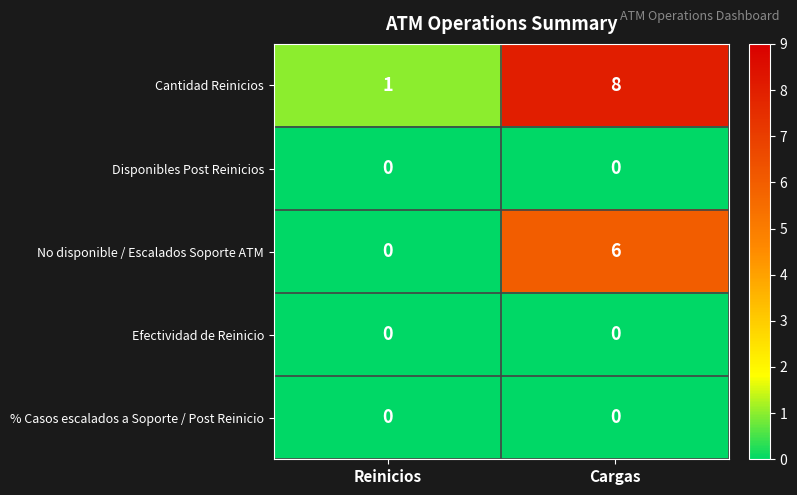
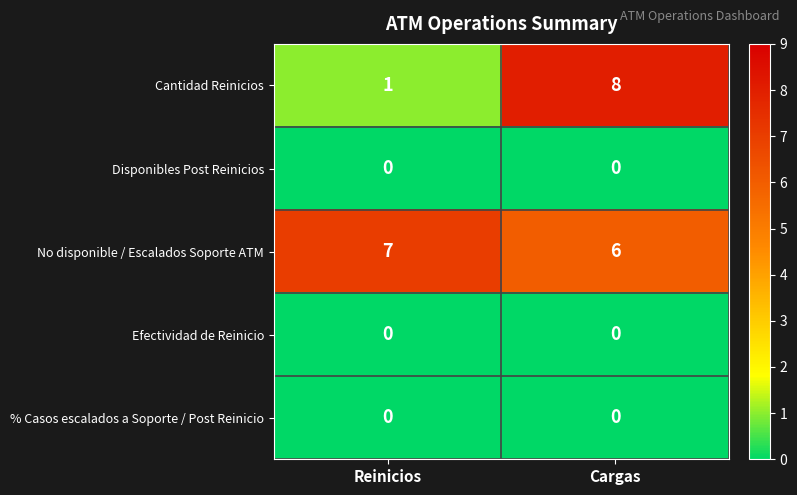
No disponible / Escalados Soporte ATM, Reinicios: 0 -> 7
